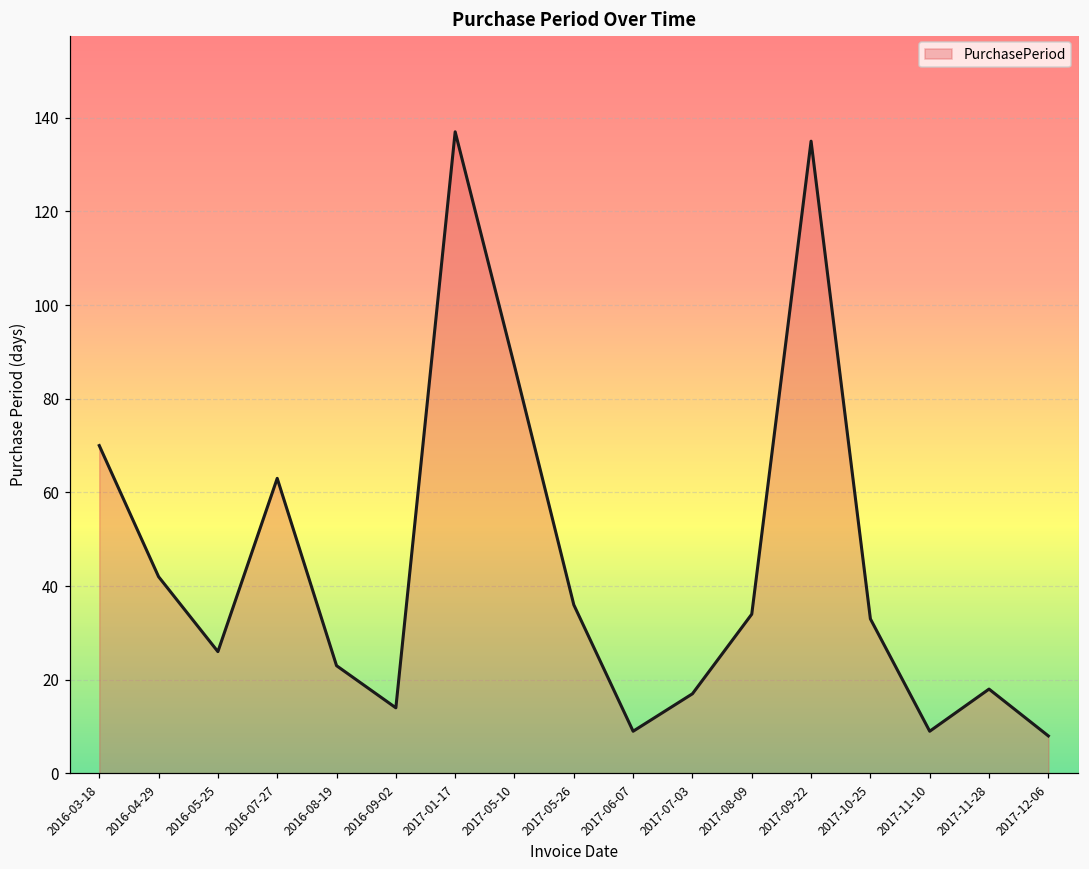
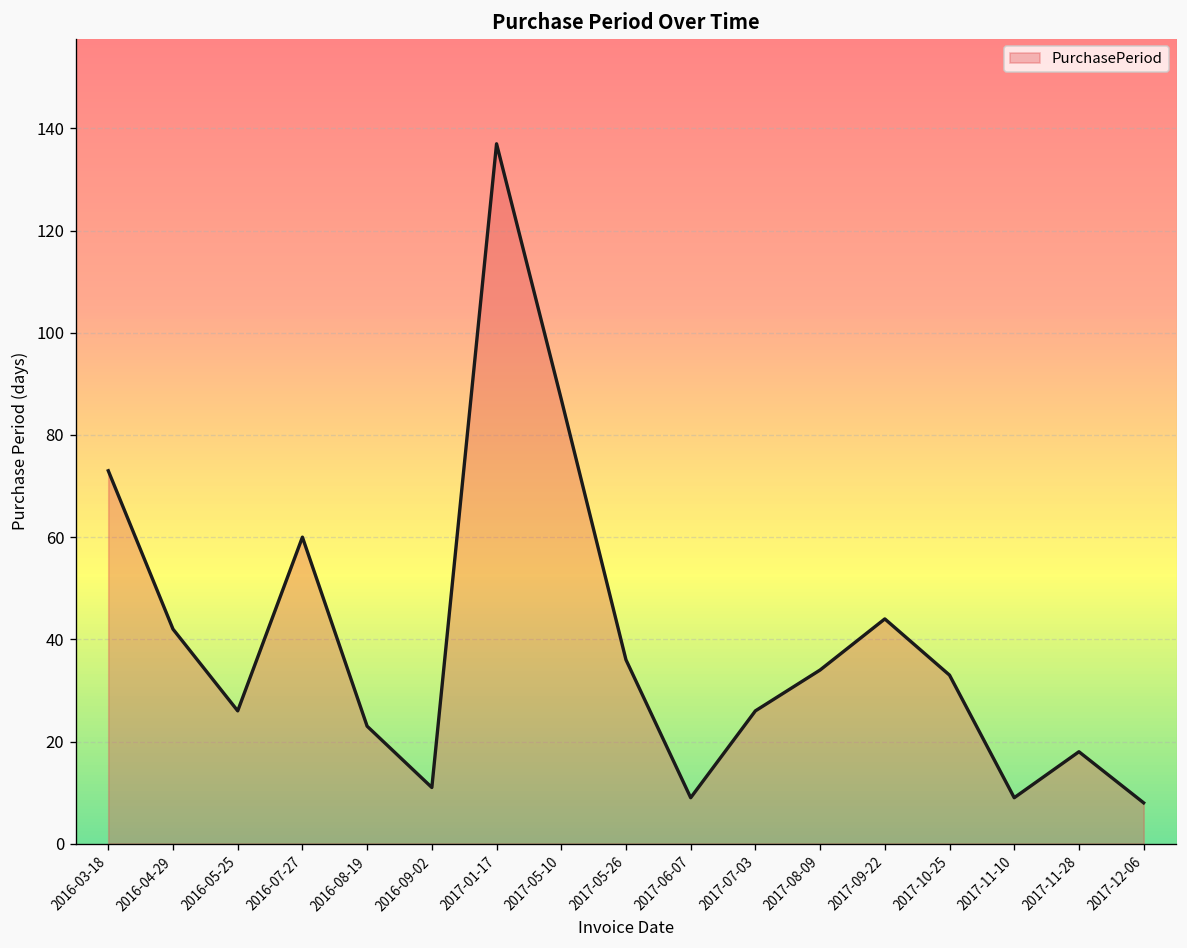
2016-03-18: 70 -> 73
2016-07-27: 63 -> 60
2016-09-02: 14 -> 11
2017-07-03: 17 -> 26
2017-09-22: 135 -> 44
